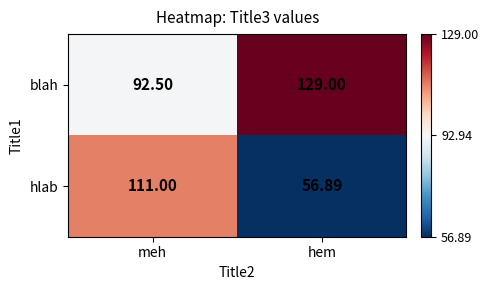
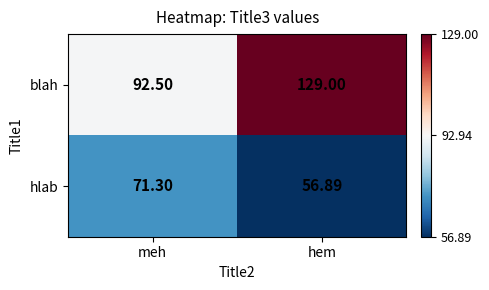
hlab, meh: 111.00 -> 71.30
